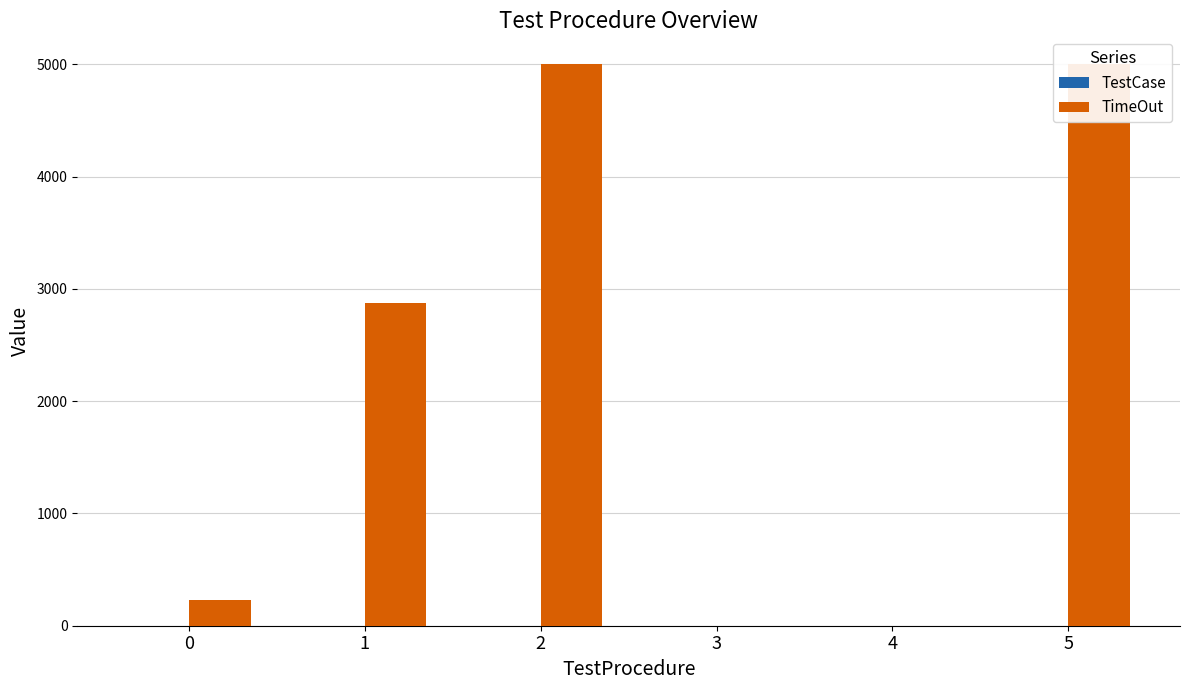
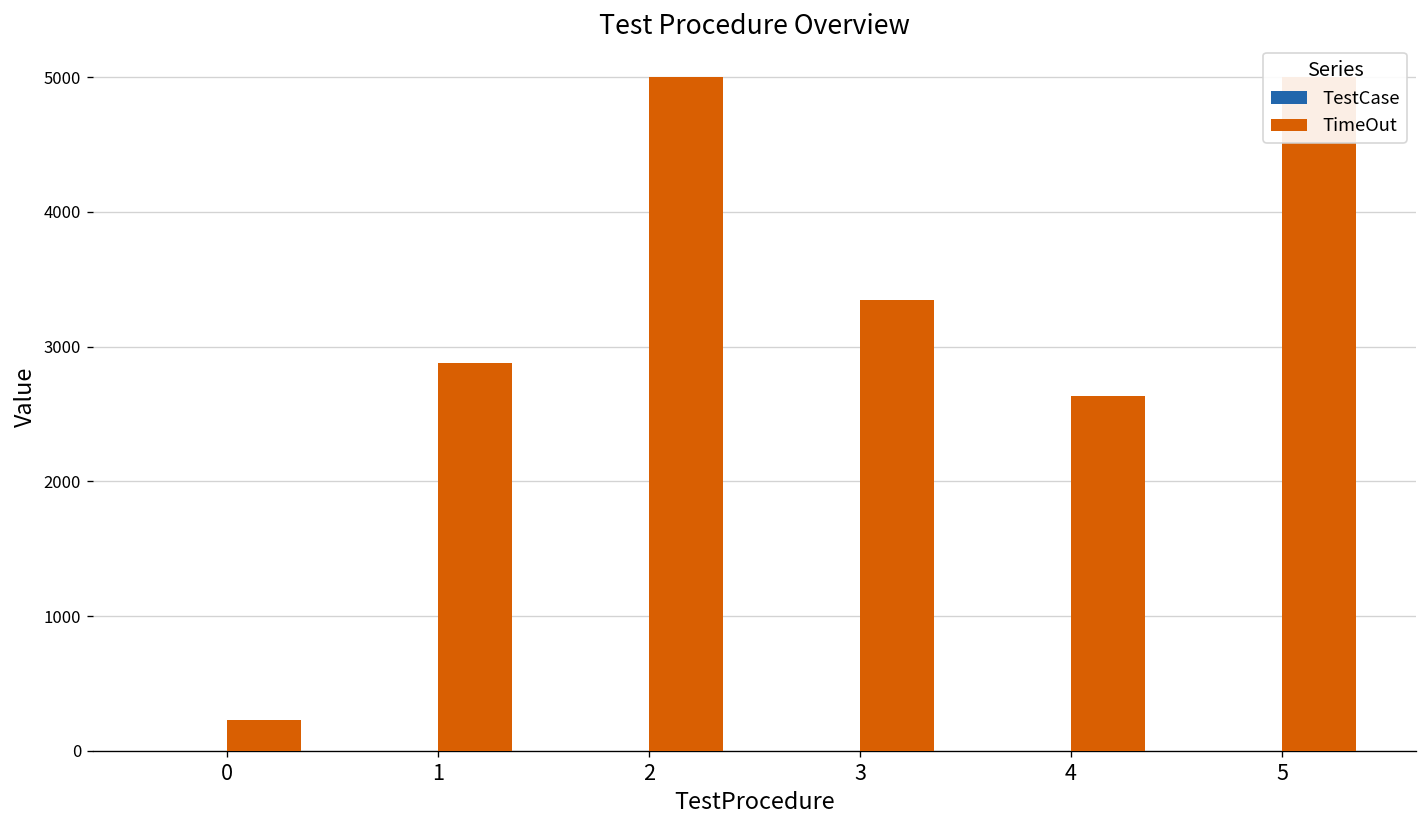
TimeOut, 3: 0 -> 3350
TimeOut, 4: 0 -> 2630
